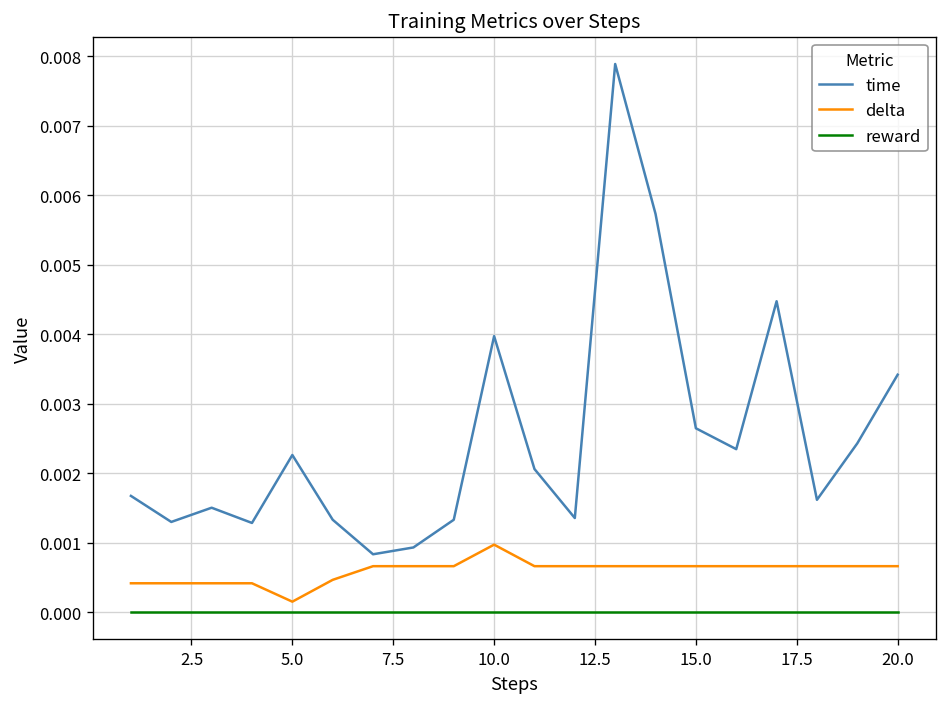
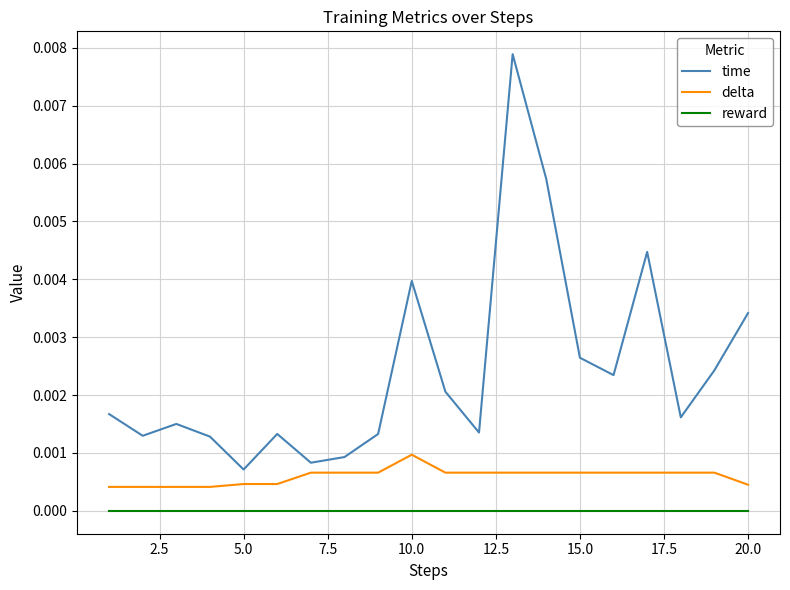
time, 5.0: 0.0023 -> 0.0007
delta, 5.0: 0.0001 -> 0.0005
delta, 20.0: 0.0007 -> 0.0005
